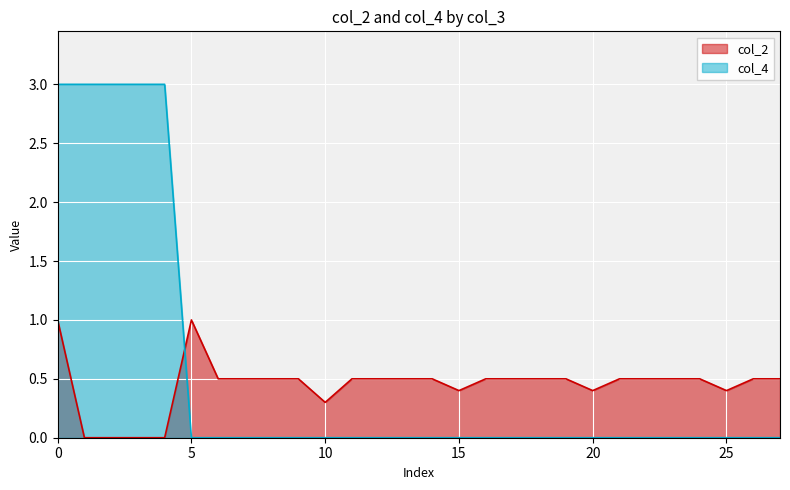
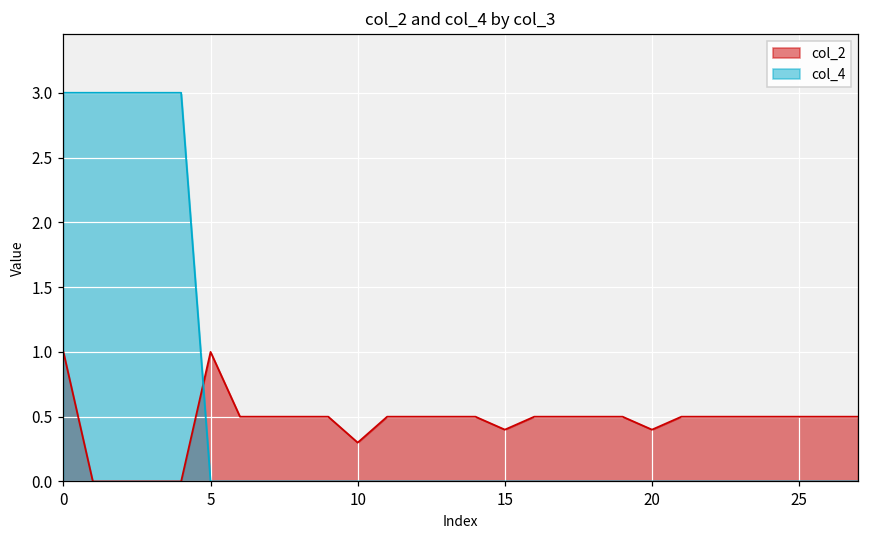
col_2, 25: 0.4 -> 0.5
